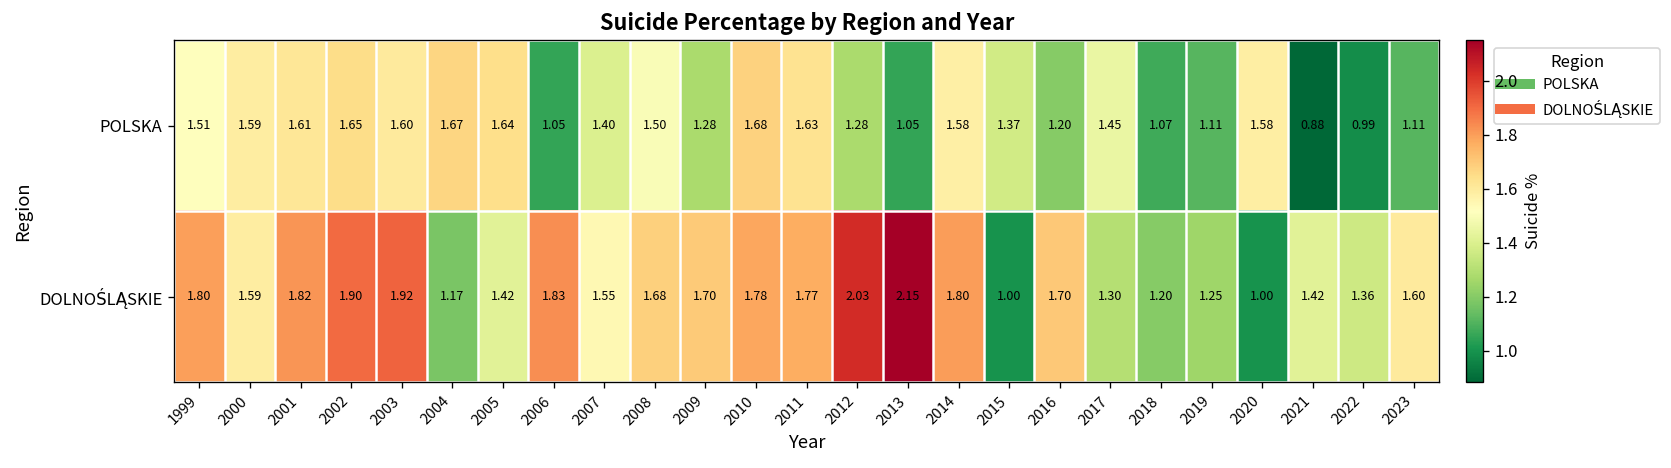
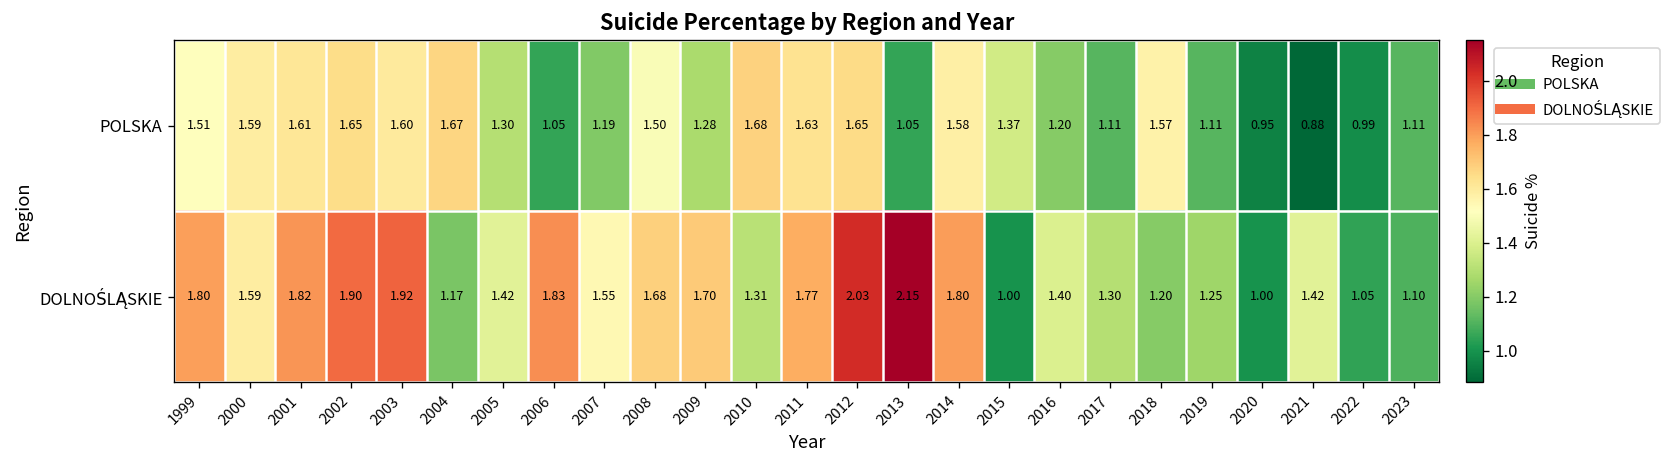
POLSKA, 2005: 1.64 -> 1.30
POLSKA, 2007: 1.40 -> 1.19
POLSKA, 2012: 1.28 -> 1.65
POLSKA, 2017: 1.45 -> 1.11
POLSKA, 2018: 1.07 -> 1.57
POLSKA, 2020: 1.58 -> 0.95
DOLNOŚLĄSKIE, 2010: 1.78 -> 1.31
DOLNOŚLĄSKIE, 2016: 1.70 -> 1.40
DOLNOŚLĄSKIE, 2022: 1.36 -> 1.05
DOLNOŚLĄSKIE, 2023: 1.60 -> 1.10
